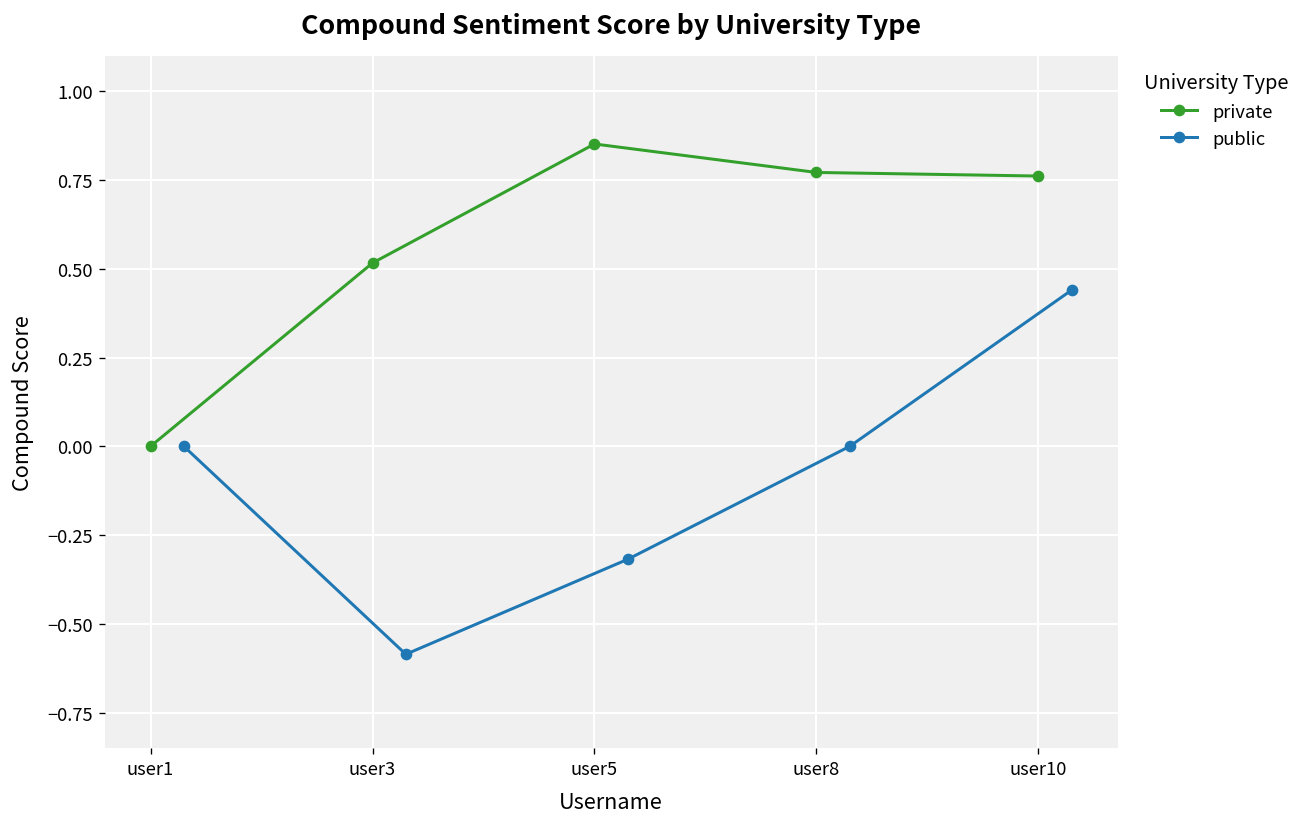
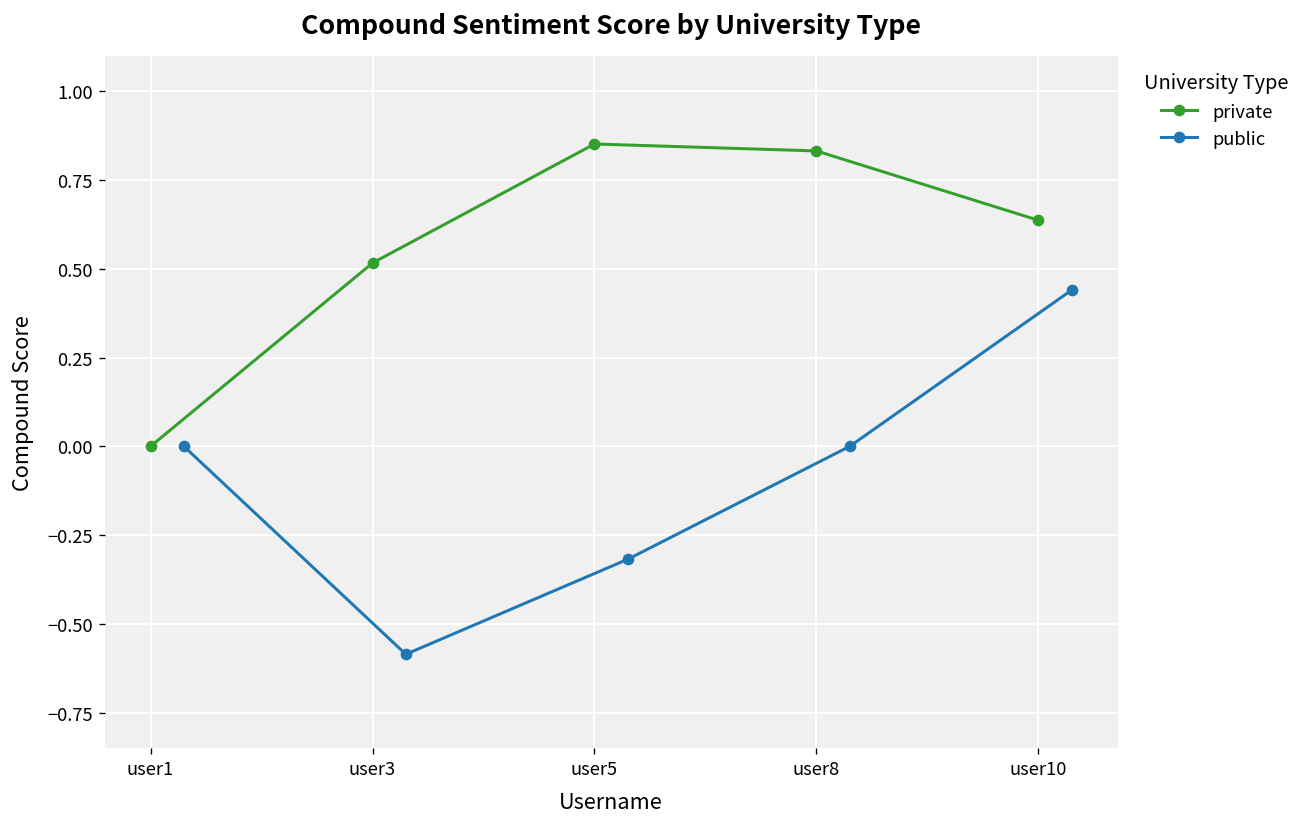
private, user8: 0.77 -> 0.83
private, user10: 0.76 -> 0.64
